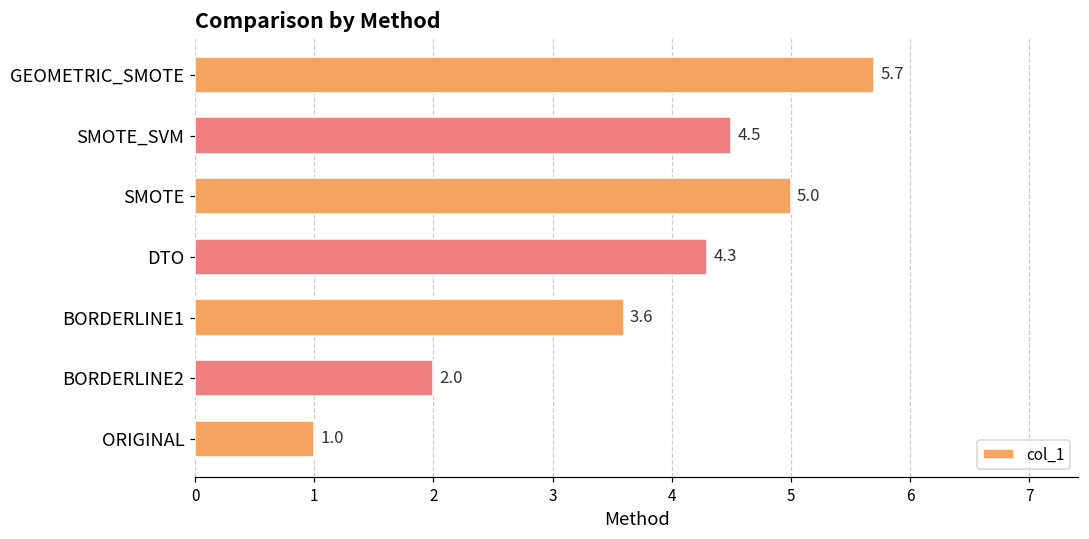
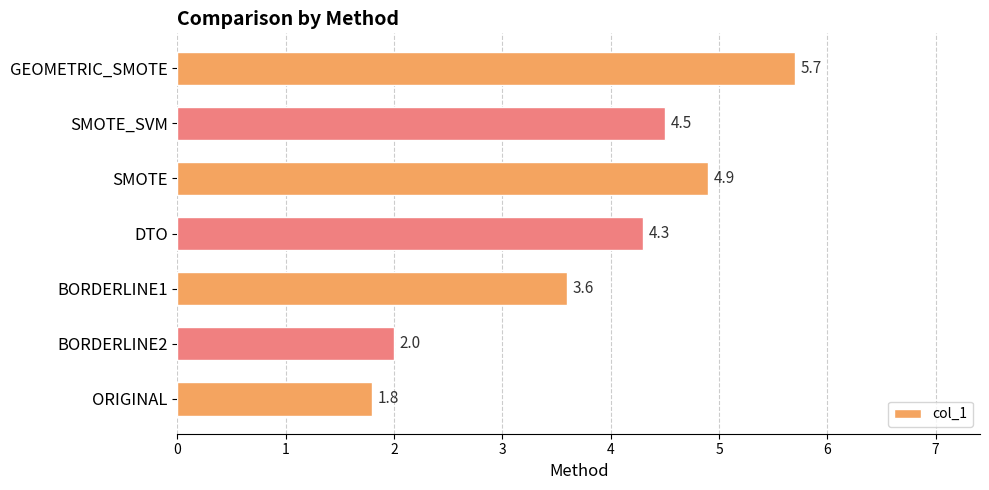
SMOTE: 5.0 -> 4.9
ORIGINAL: 1.0 -> 1.8
